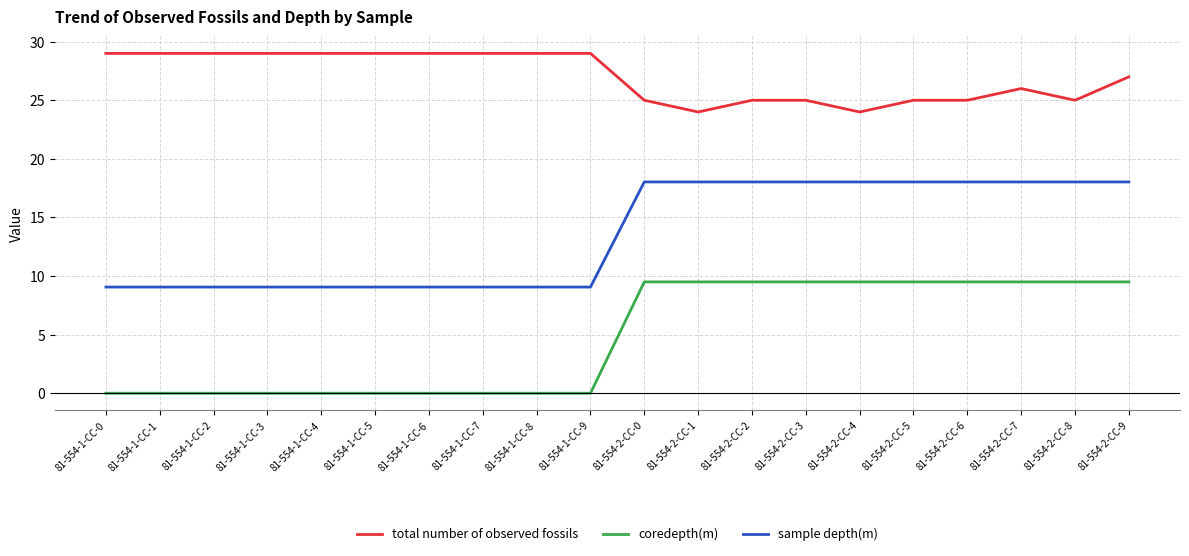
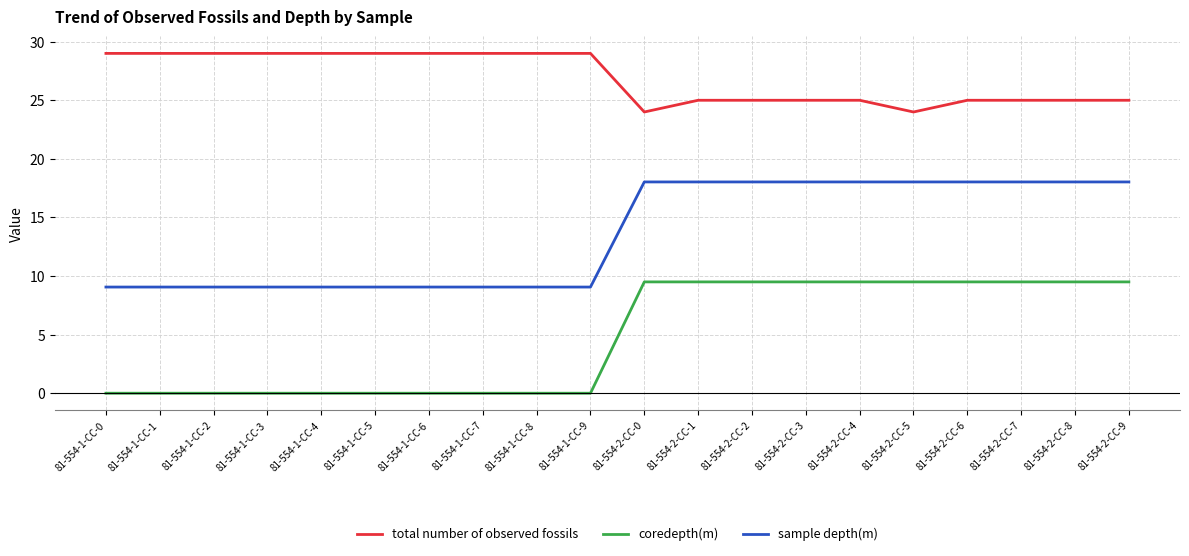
total number of observed fossils, 81-554-2-CC-0: 25 -> 24
total number of observed fossils, 81-554-2-CC-1: 24 -> 25
total number of observed fossils, 81-554-2-CC-4: 24 -> 25
total number of observed fossils, 81-554-2-CC-5: 25 -> 24
total number of observed fossils, 81-554-2-CC-7: 26 -> 25
total number of observed fossils, 81-554-2-CC-9: 27 -> 25
